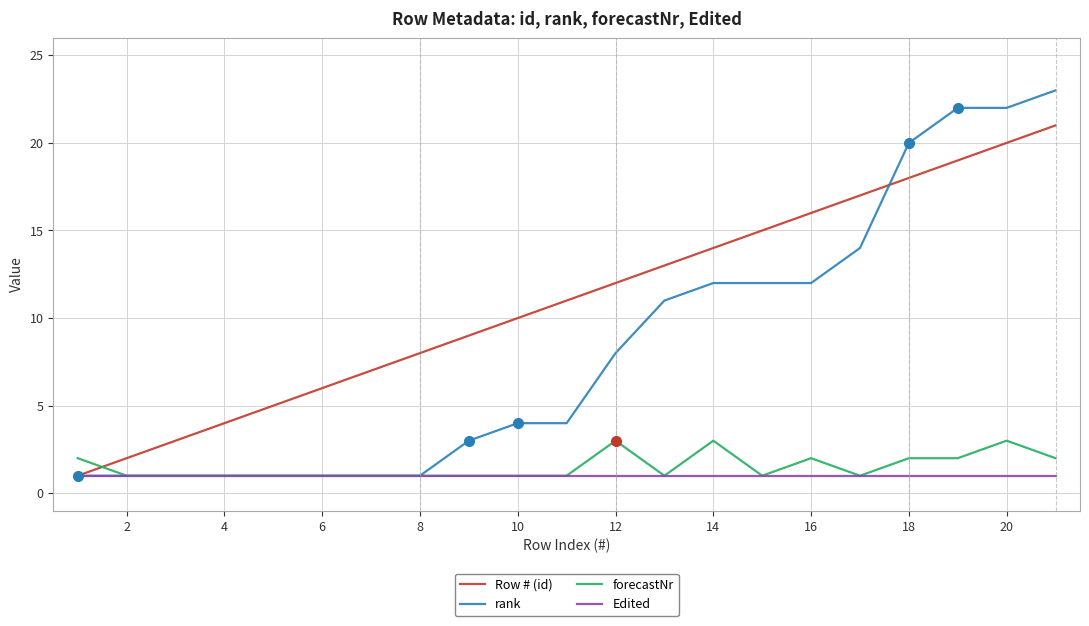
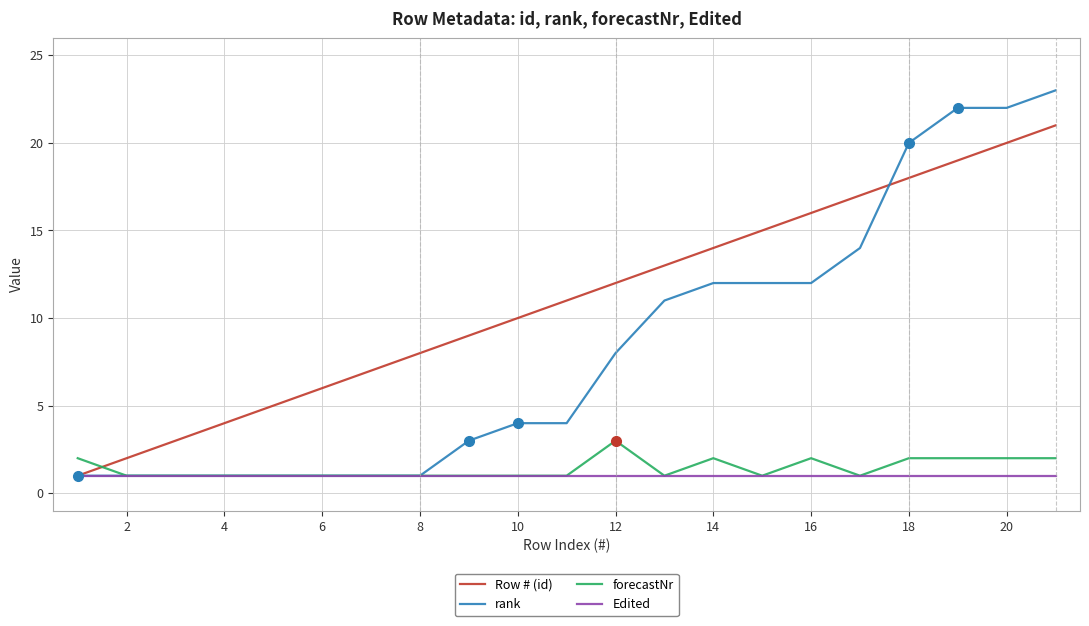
forecastNr, 14: 3 -> 2
forecastNr, 20: 3 -> 2
